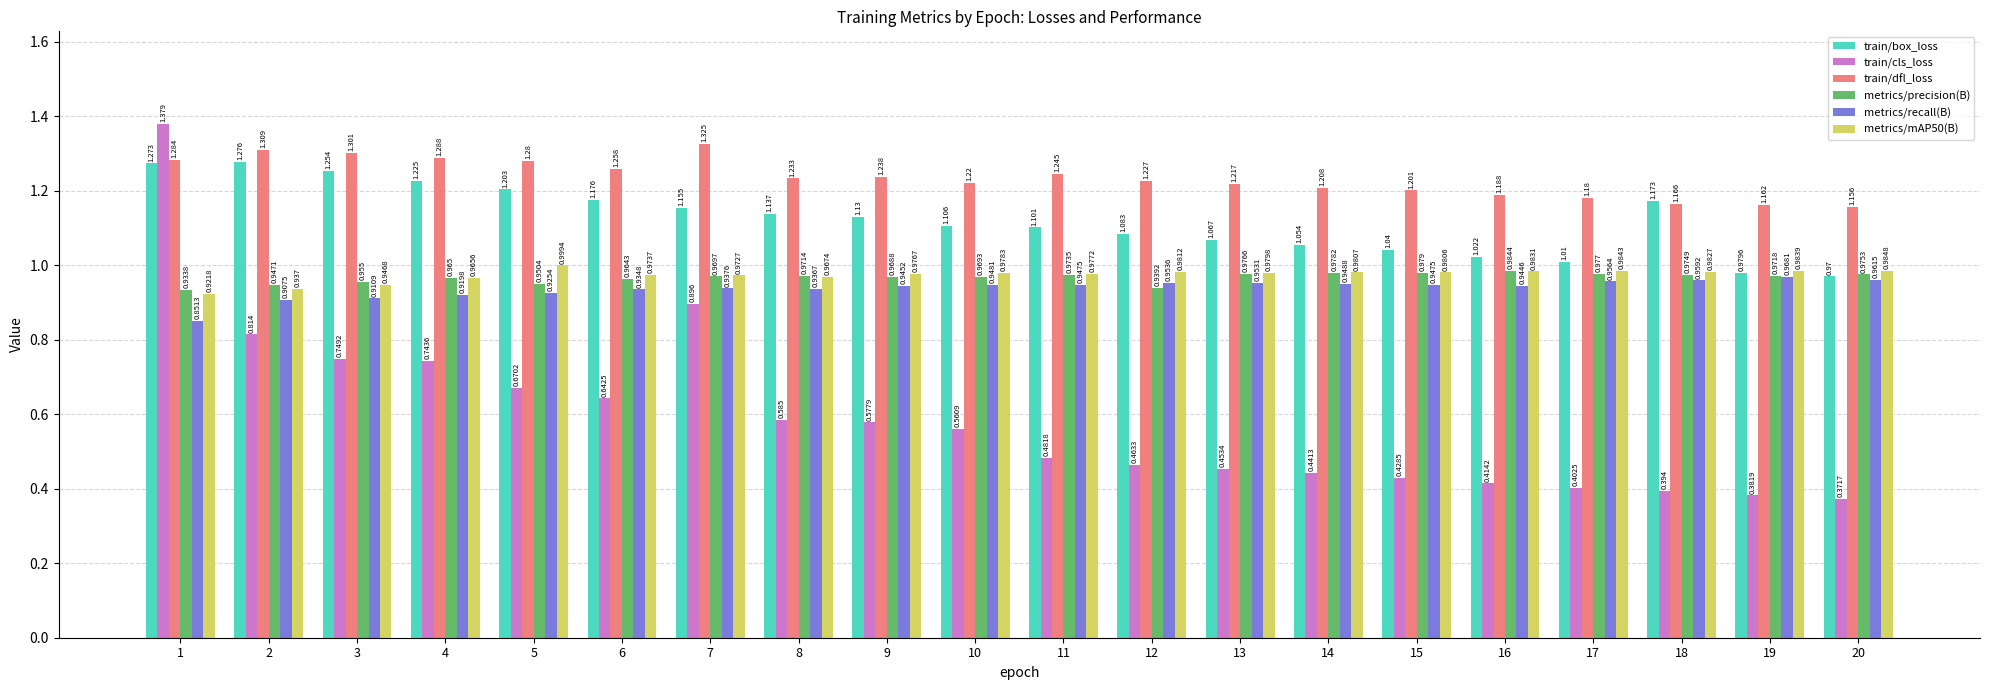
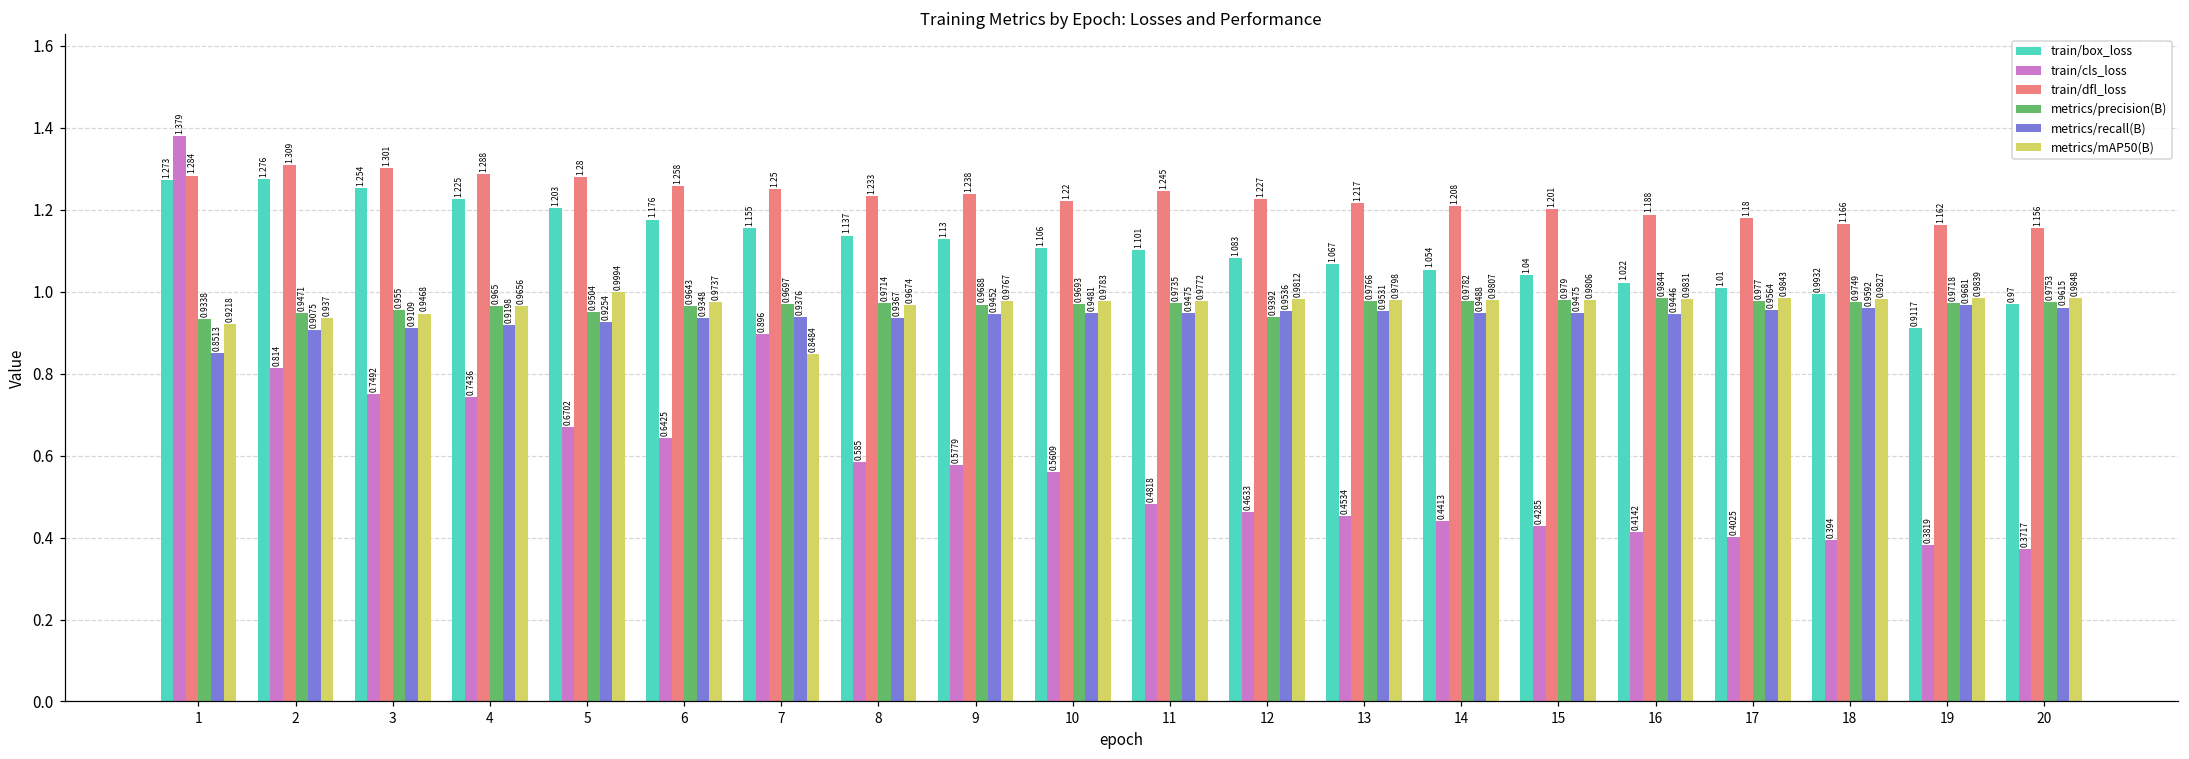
train/dfl_loss, 7: 1.325 -> 1.25
metrics/mAP50(B), 7: 0.9727 -> 0.8484
train/box_loss, 18: 1.173 -> 0.9932
train/box_loss, 19: 0.9796 -> 0.9117
